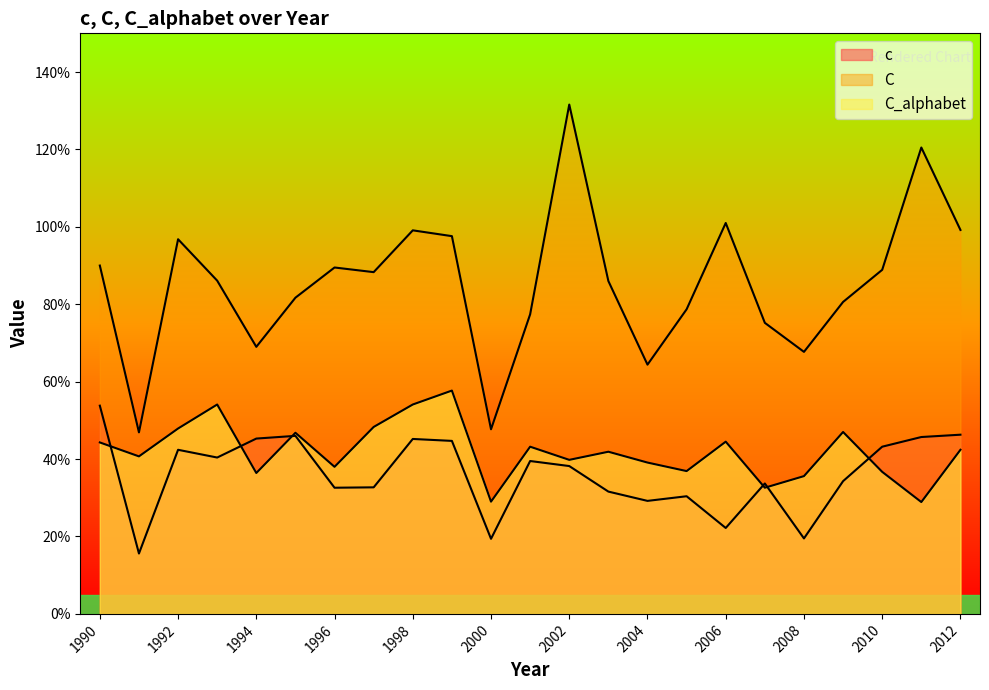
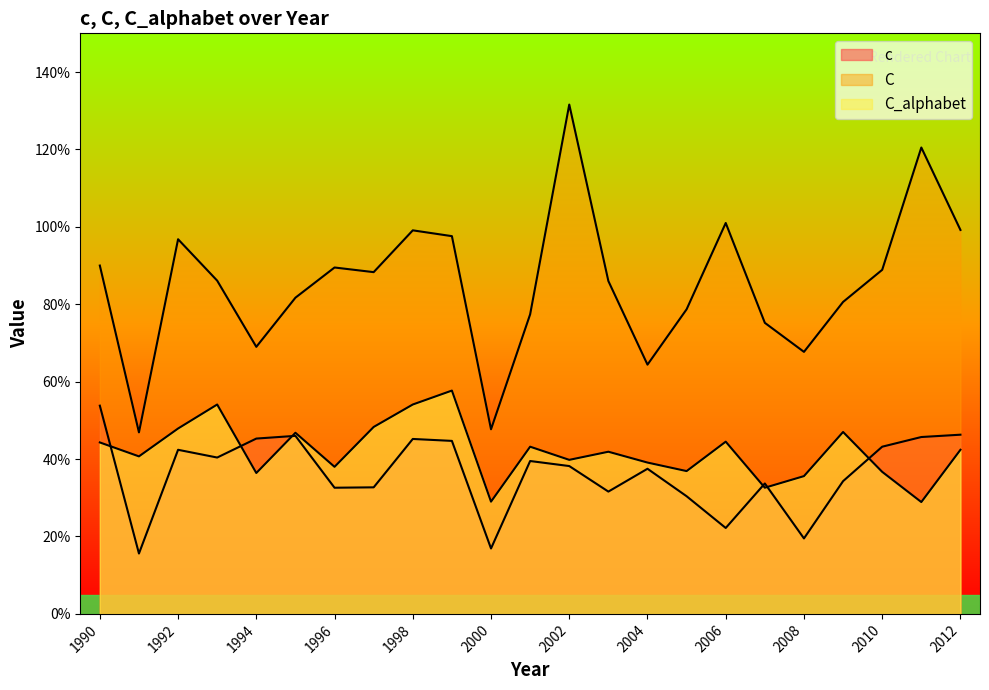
c, 2000: 19% -> 17%
c, 2004: 29% -> 38%
